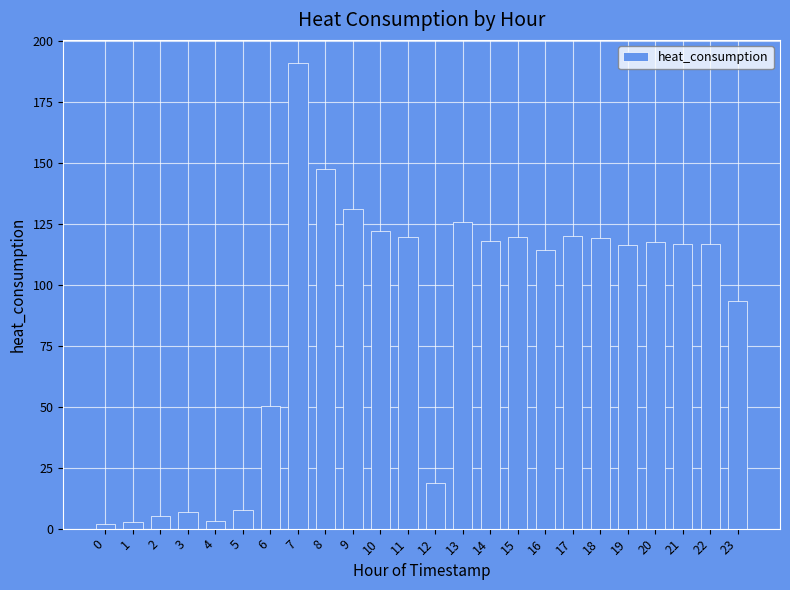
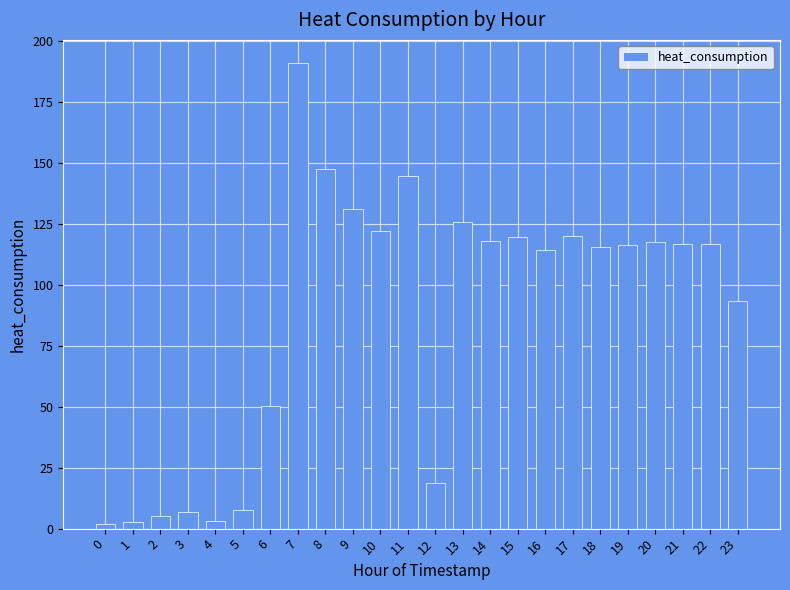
11: 120 -> 145
18: 119 -> 116
